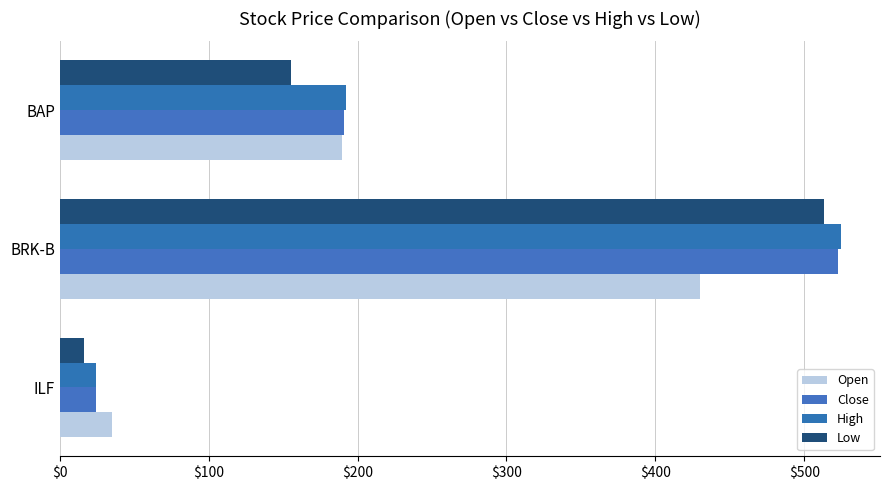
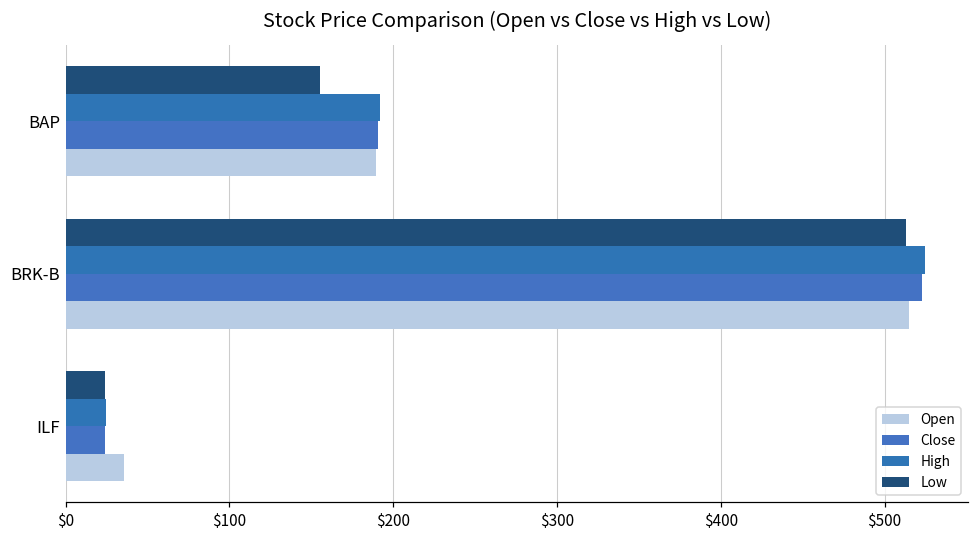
Open, BRK-B: $430 -> $515
Low, ILF: $16 -> $24
